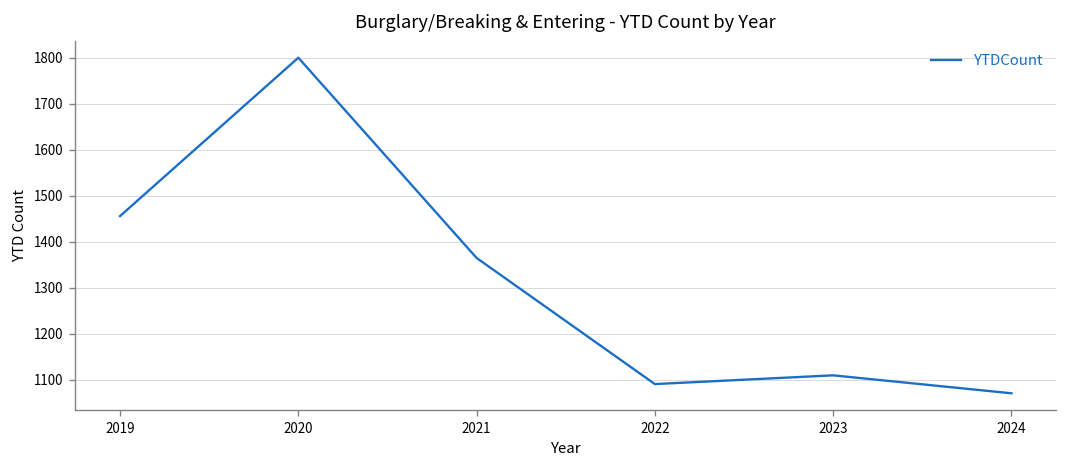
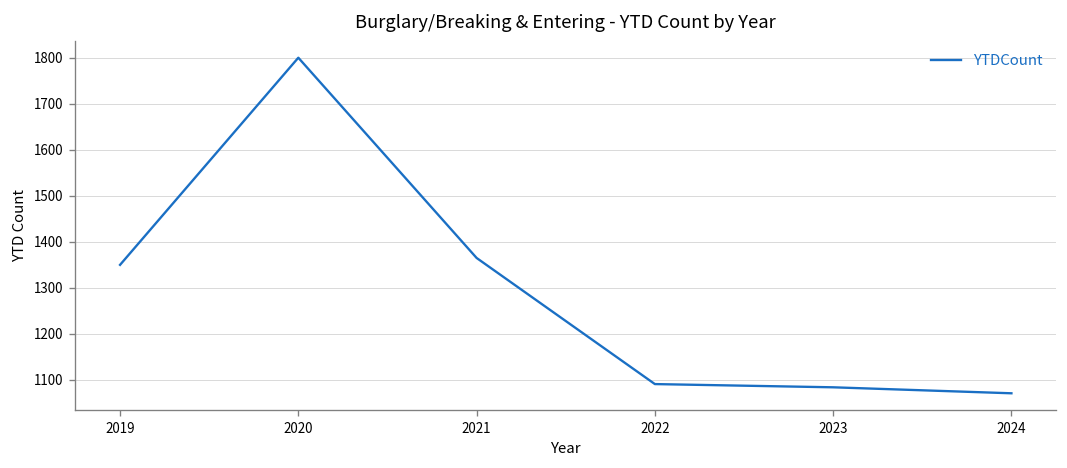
2019: 1460 -> 1350
2023: 1110 -> 1080
